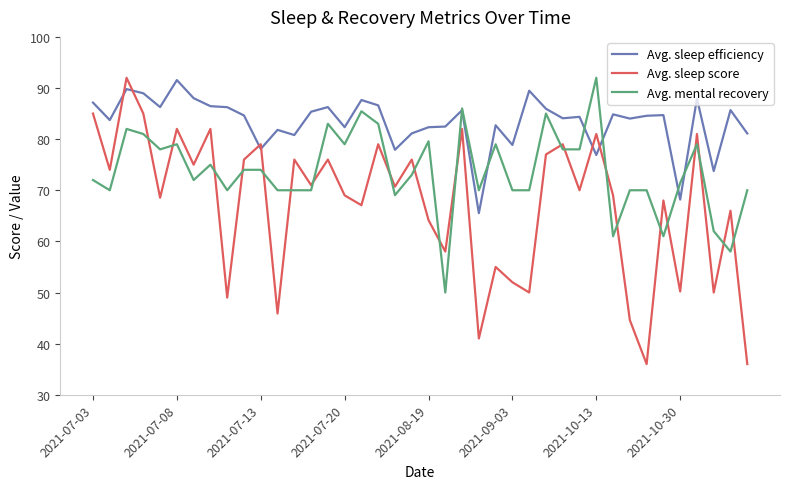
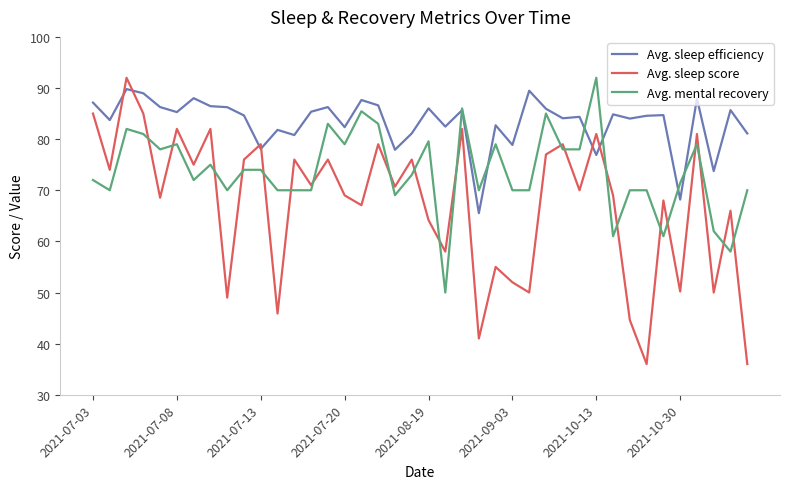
Avg. sleep efficiency, 2021-07-08: 92 -> 85
Avg. sleep efficiency, 2021-08-19: 82 -> 86
